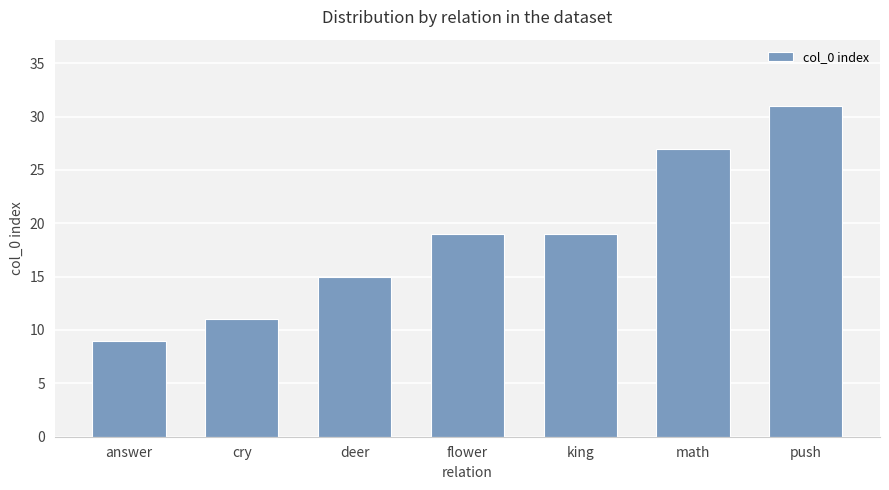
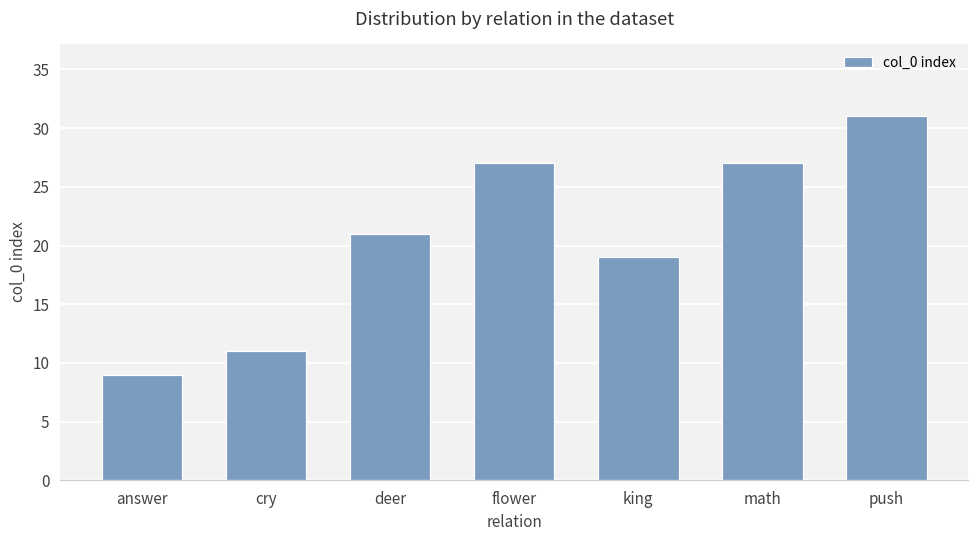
deer: 15 -> 21
flower: 19 -> 27
